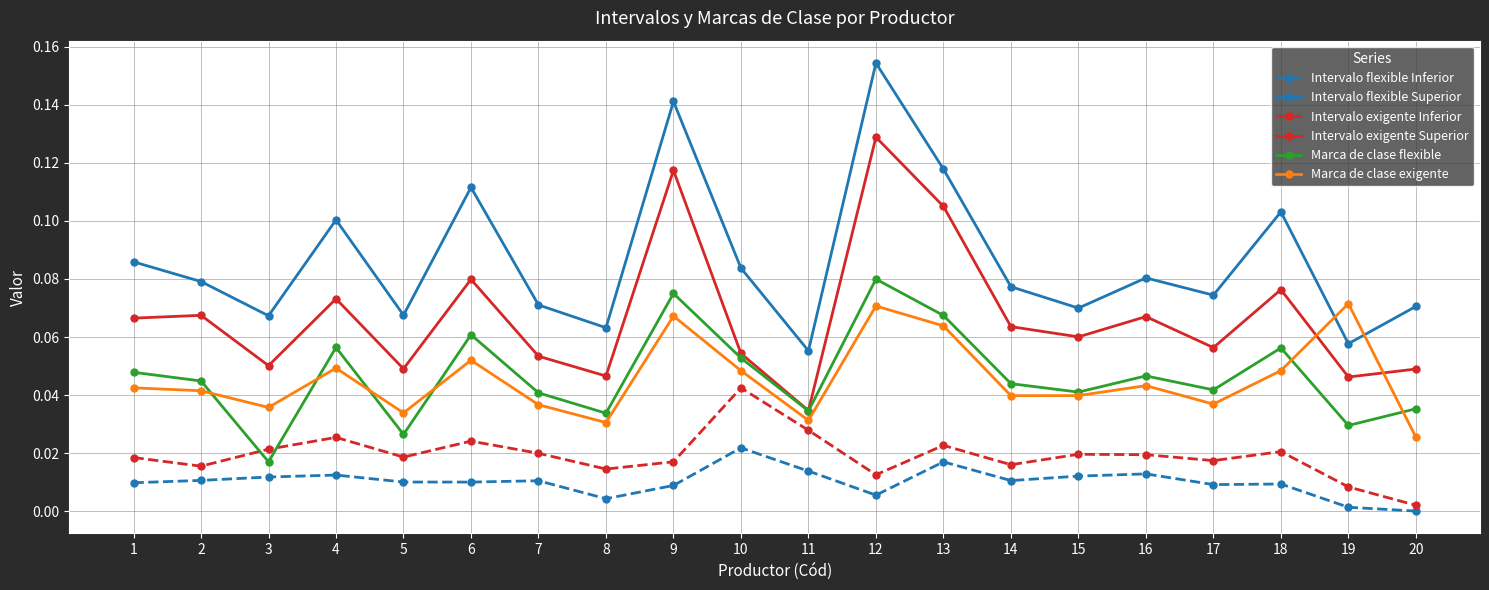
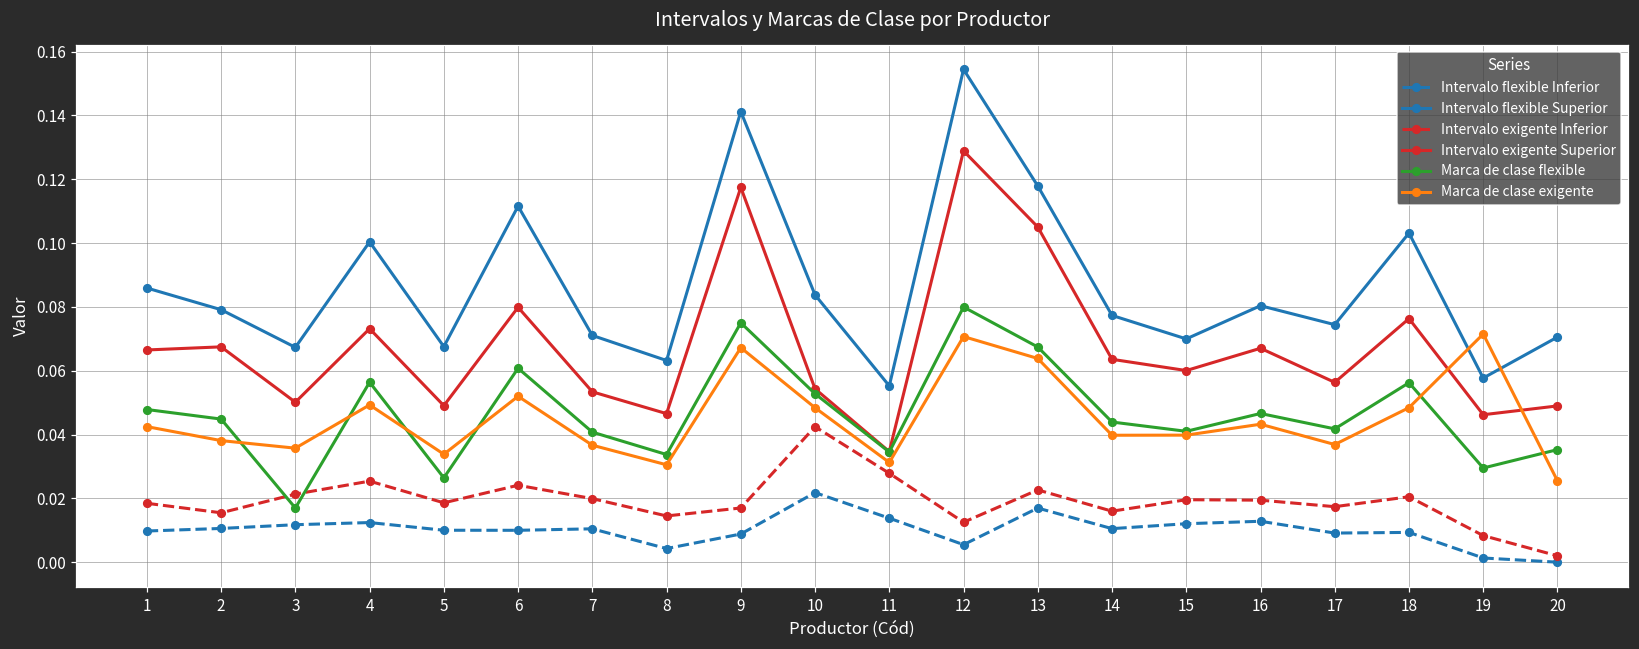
Marca de clase exigente, 2: 0.041 -> 0.038
